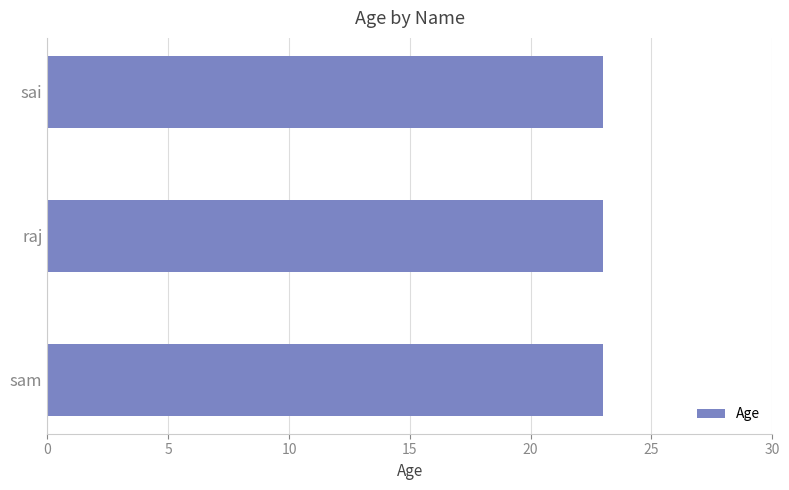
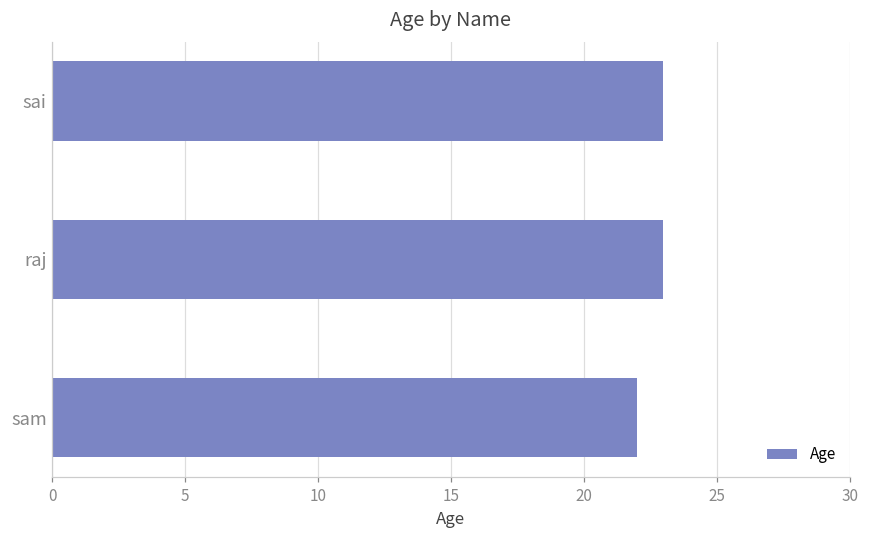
sam: 23 -> 22
